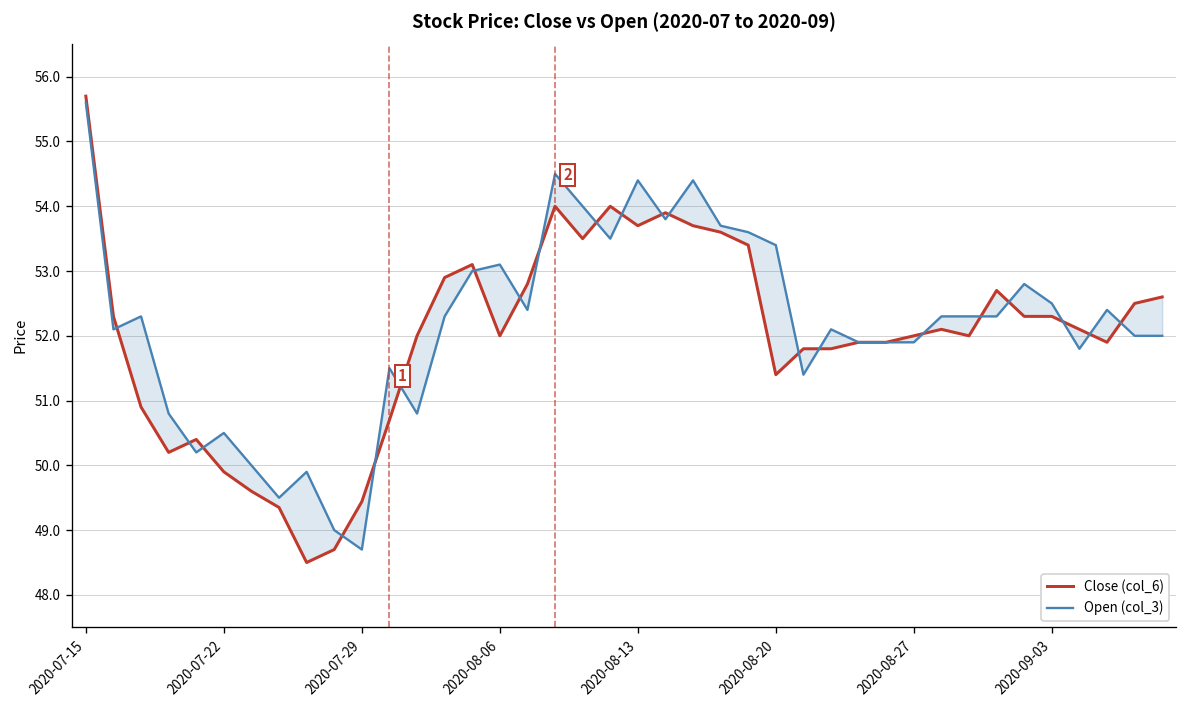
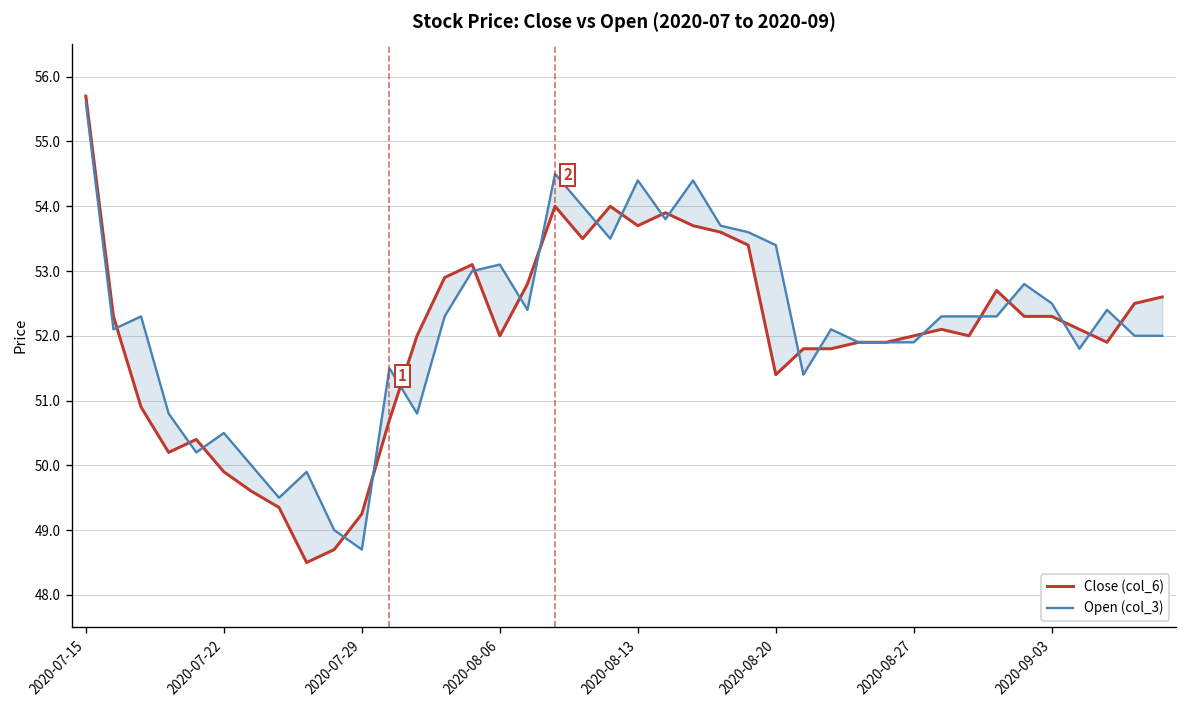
Close (col_6), 2020-07-29: 49.4 -> 49.3
